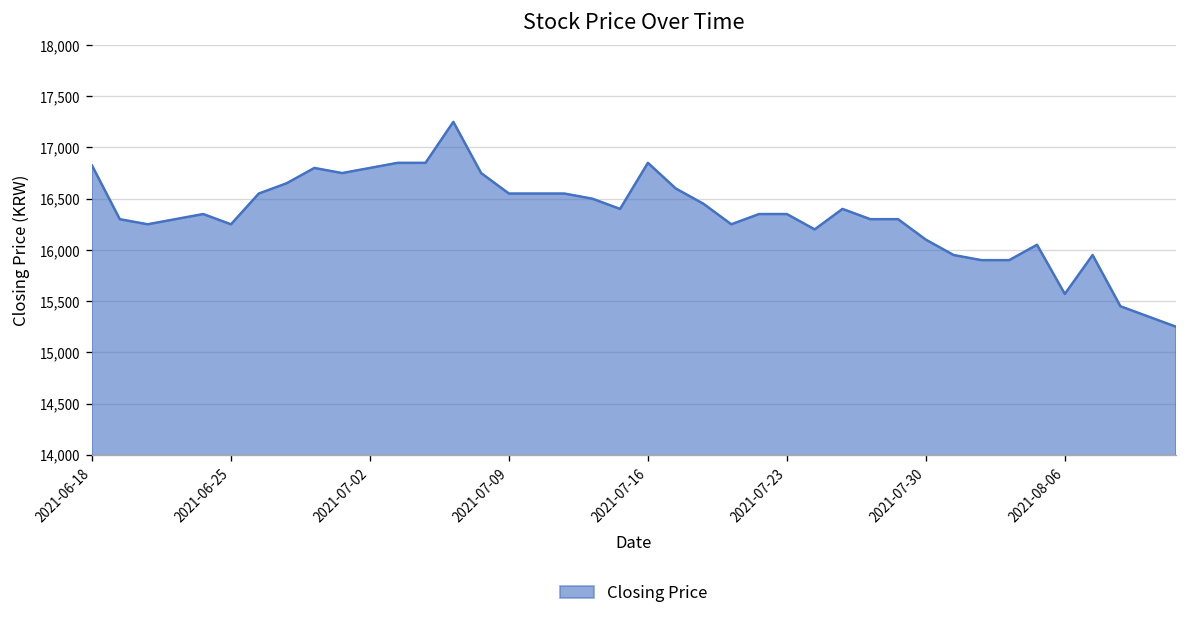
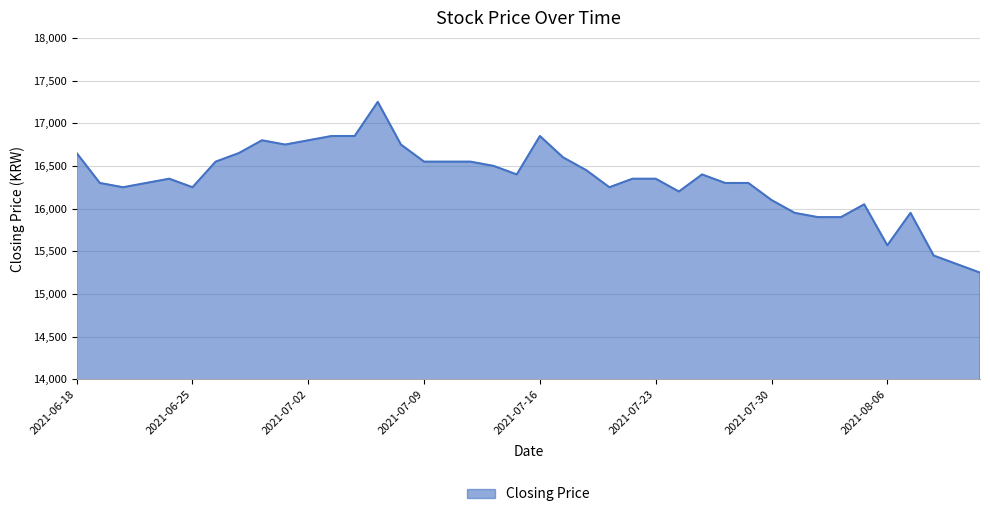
2021-06-18: 16,800 -> 16,700
